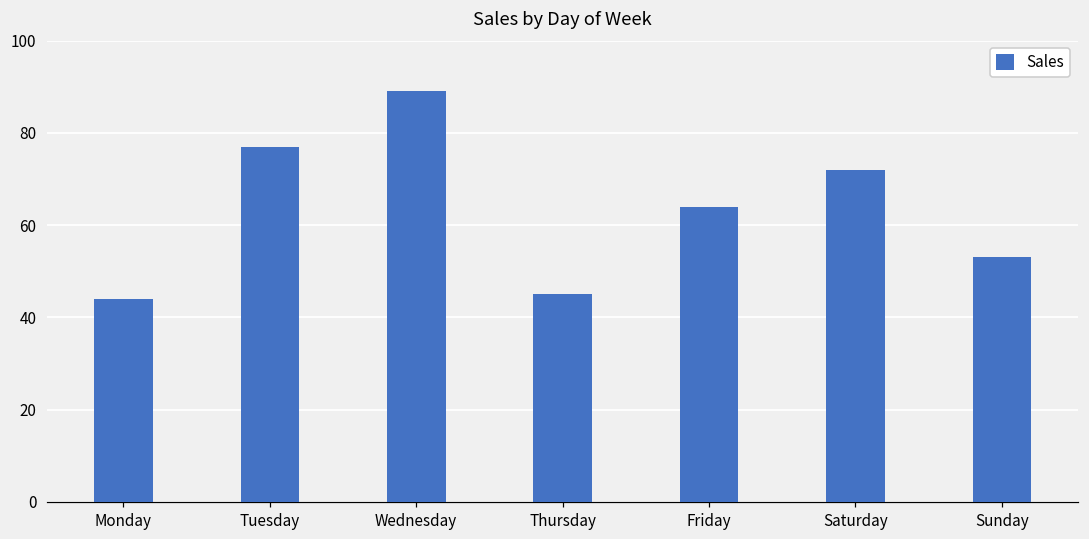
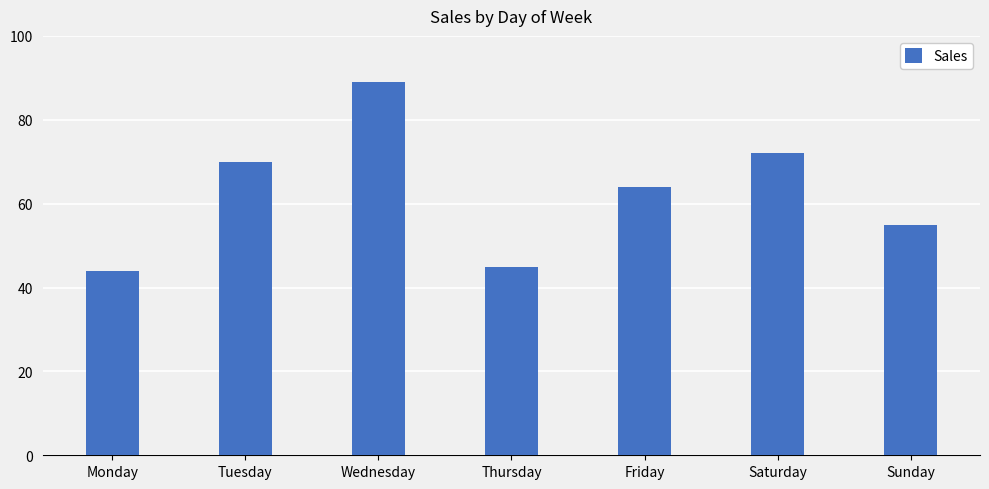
Tuesday: 77 -> 70
Sunday: 53 -> 55
